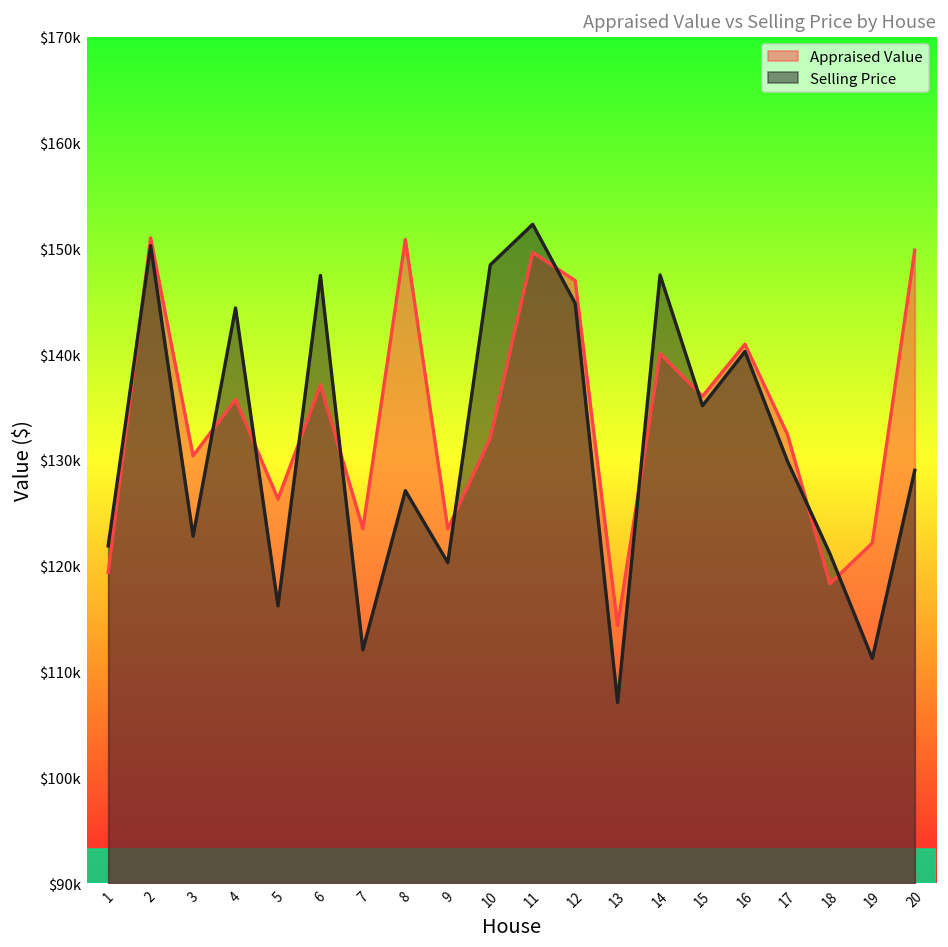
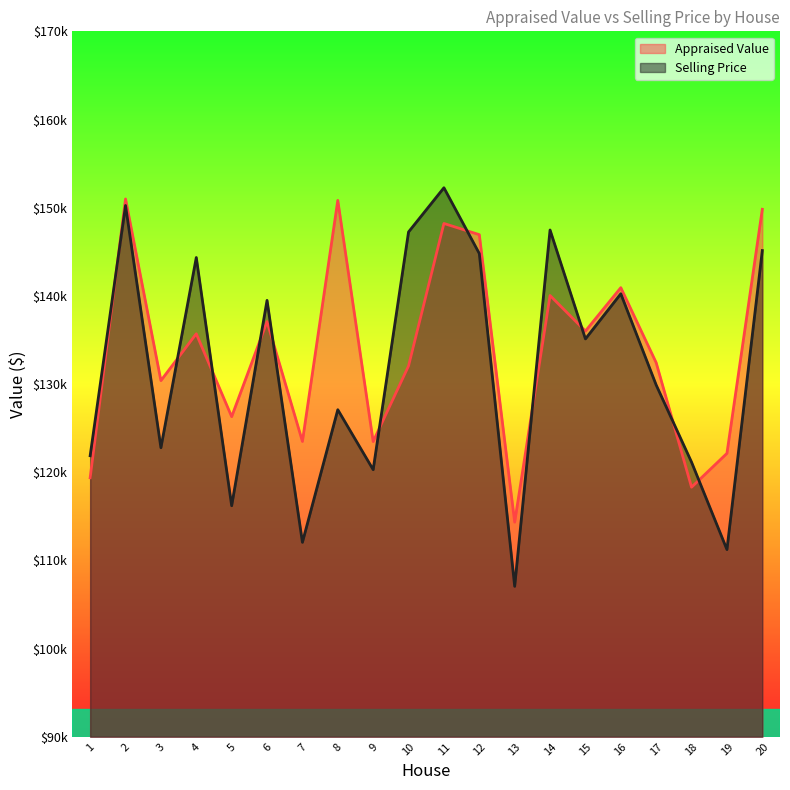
Selling Price, 6: $147000 -> $139000
Selling Price, 10: $148000 -> $147000
Appraised Value, 11: $150000 -> $148000
Selling Price, 20: $129000 -> $145000
